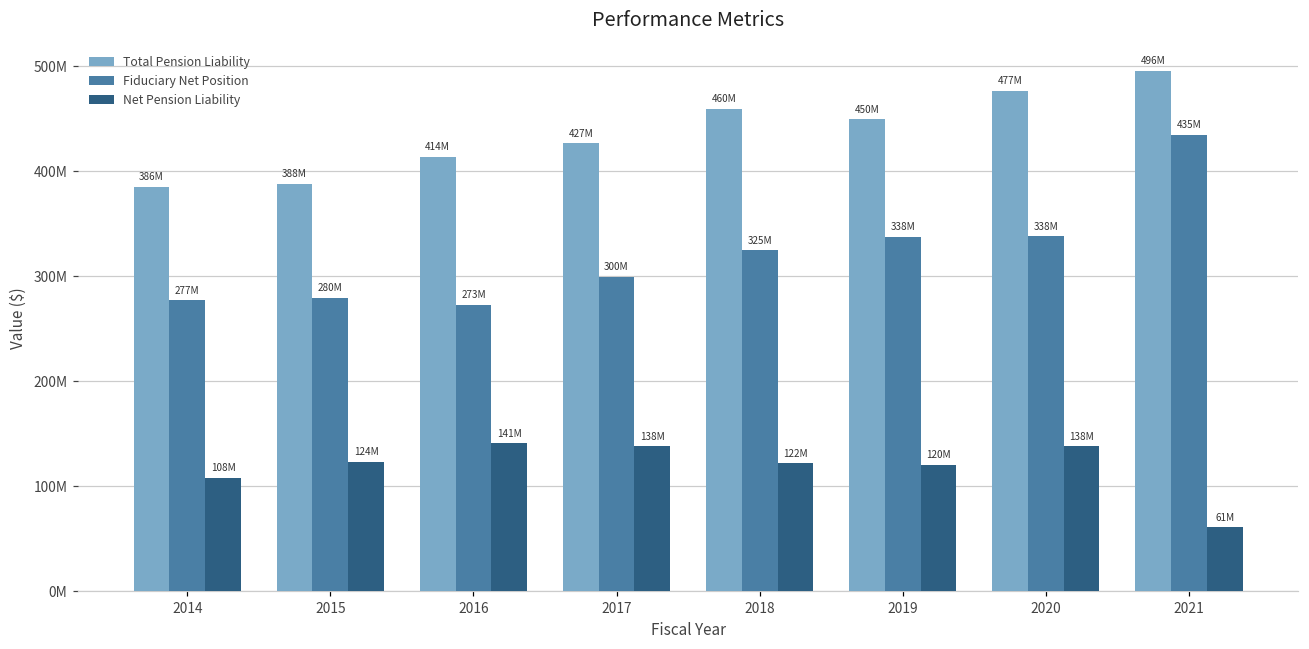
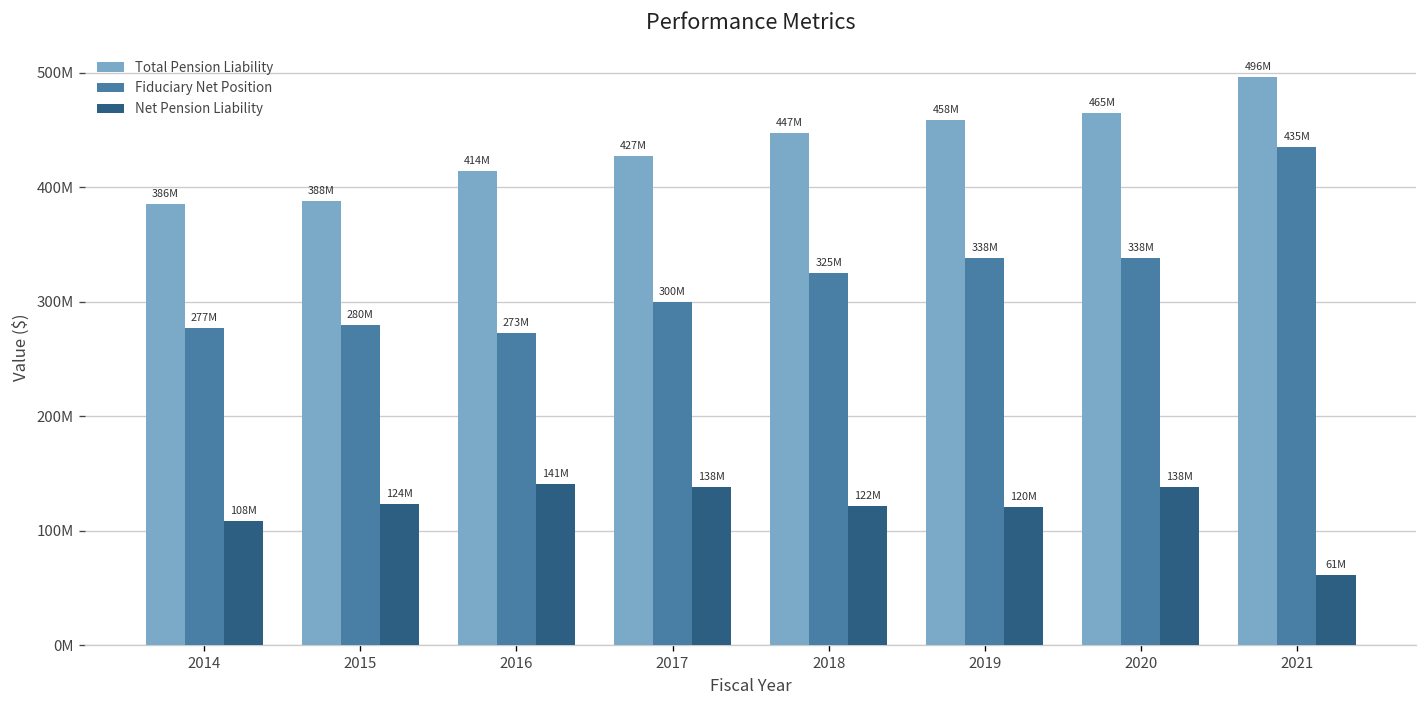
Total Pension Liability, 2018: 460M -> 447M
Total Pension Liability, 2019: 450M -> 458M
Total Pension Liability, 2020: 477M -> 465M
